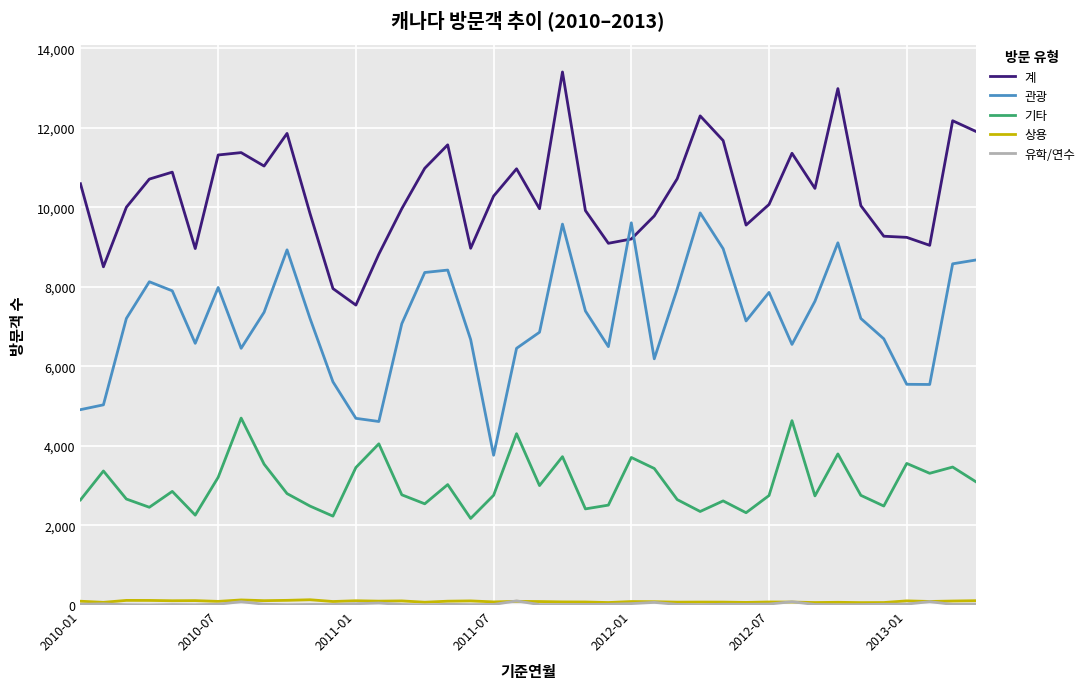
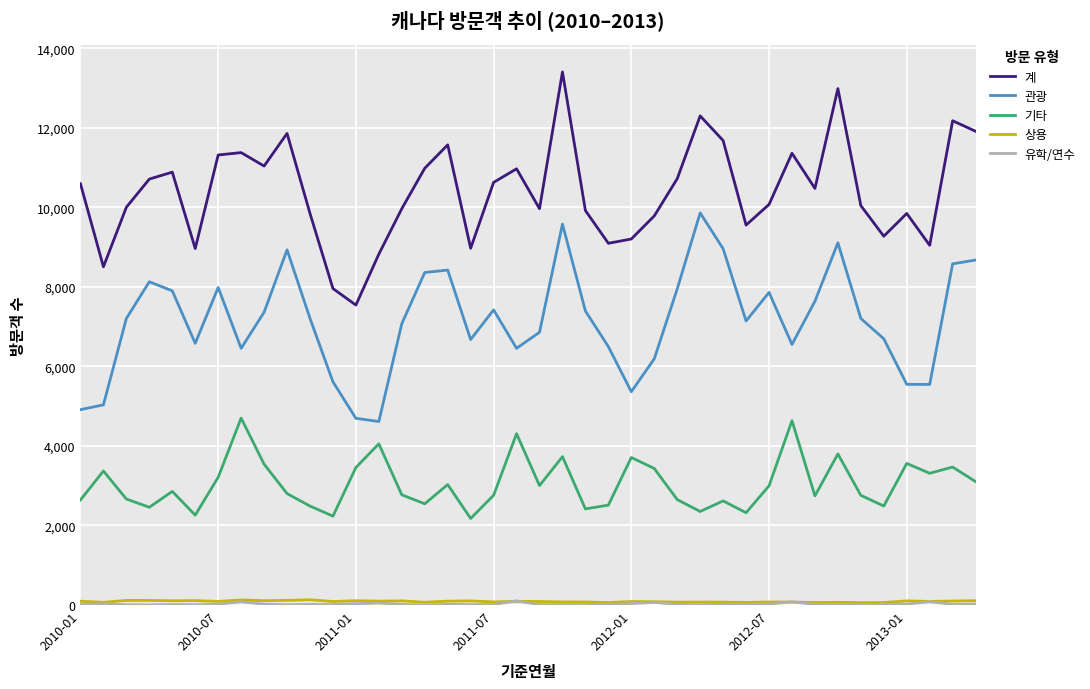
계, 2011-07: 10,300 -> 10,600
관광, 2011-07: 3,800 -> 7,400
관광, 2012-01: 9,600 -> 5,400
기타, 2012-07: 2,800 -> 3,000
계, 2013-01: 9,200 -> 9,800
